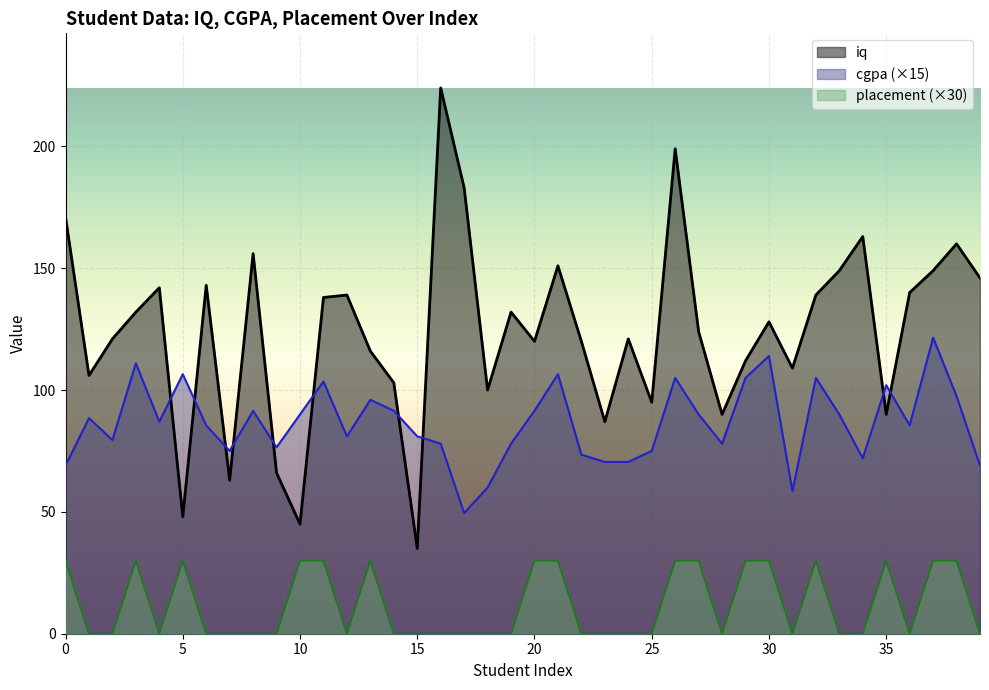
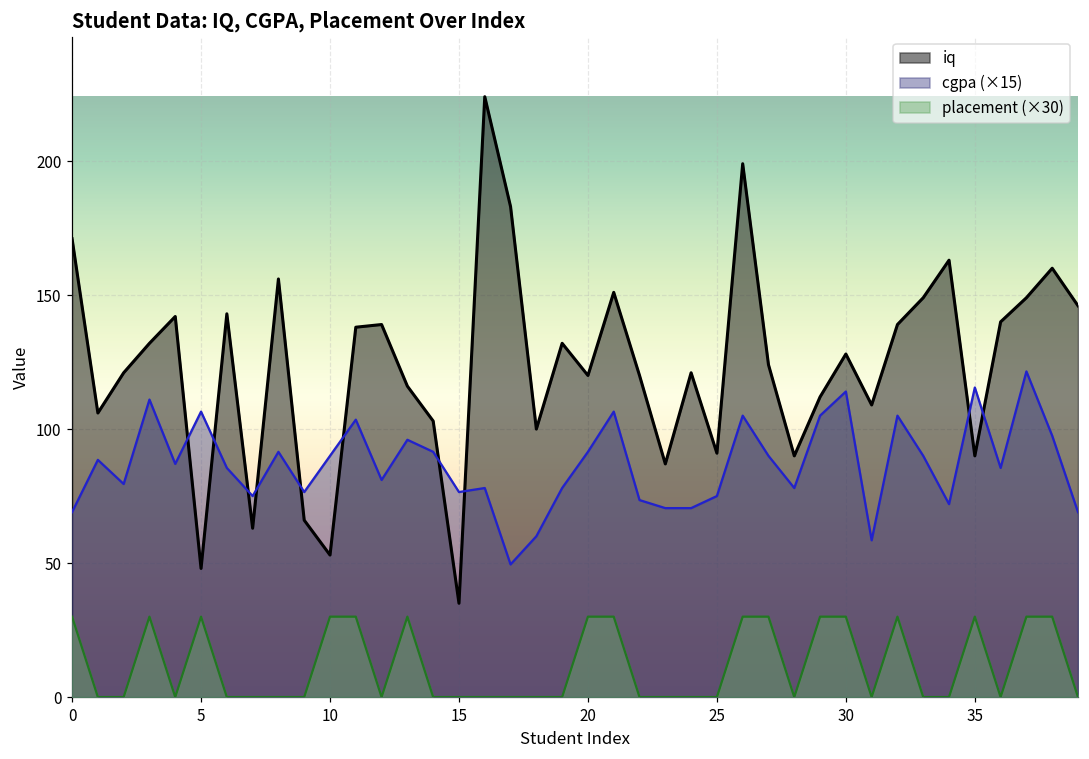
iq, 10: 45 -> 53
cgpa (×15), 15: 81 -> 77
iq, 25: 95 -> 91
cgpa (×15), 35: 102 -> 116
